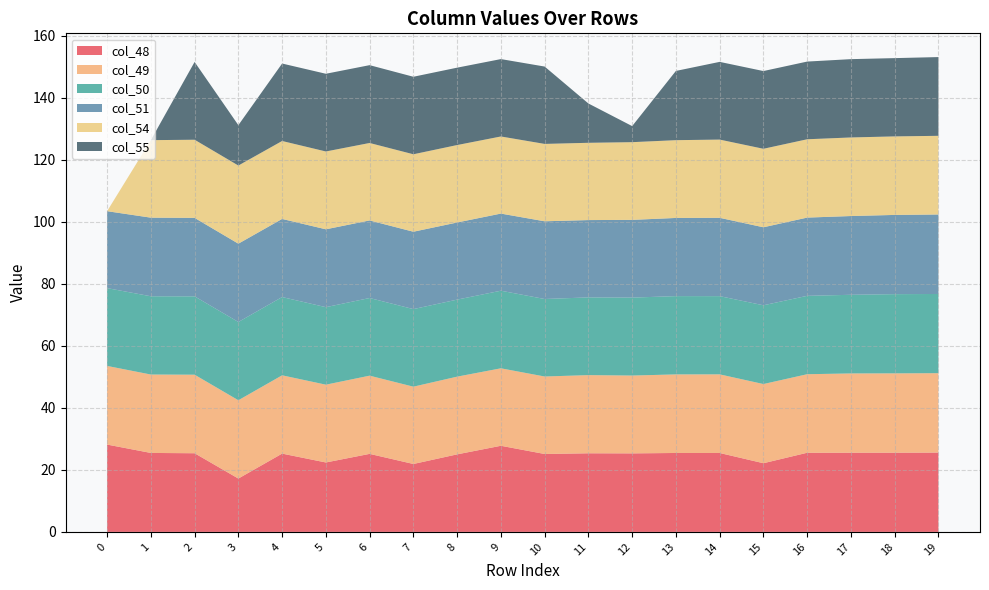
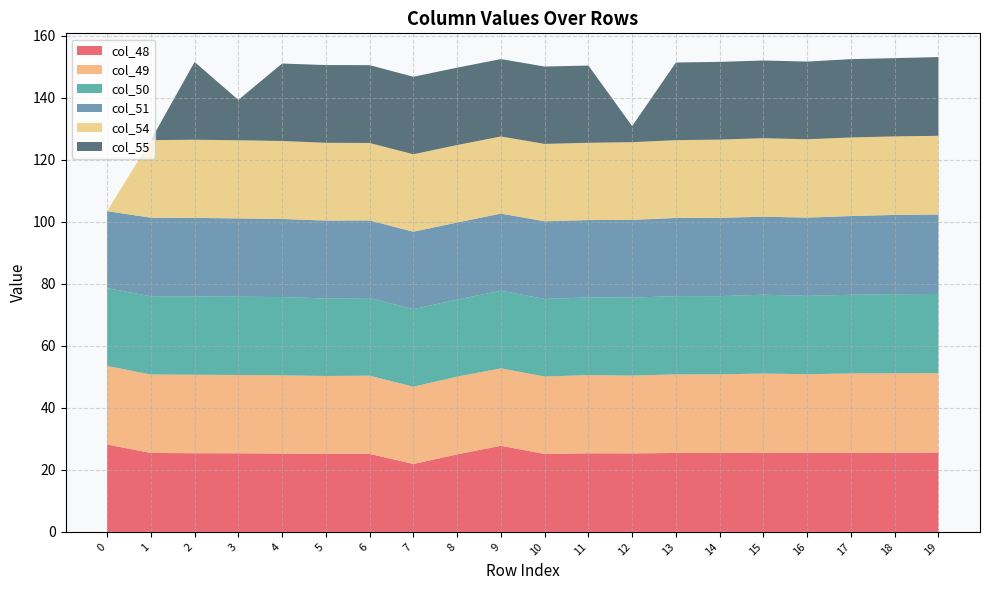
col_48, 3: 17 -> 25
col_48, 5: 22 -> 25
col_55, 11: 13 -> 25
col_55, 13: 22 -> 25
col_48, 15: 22 -> 26
